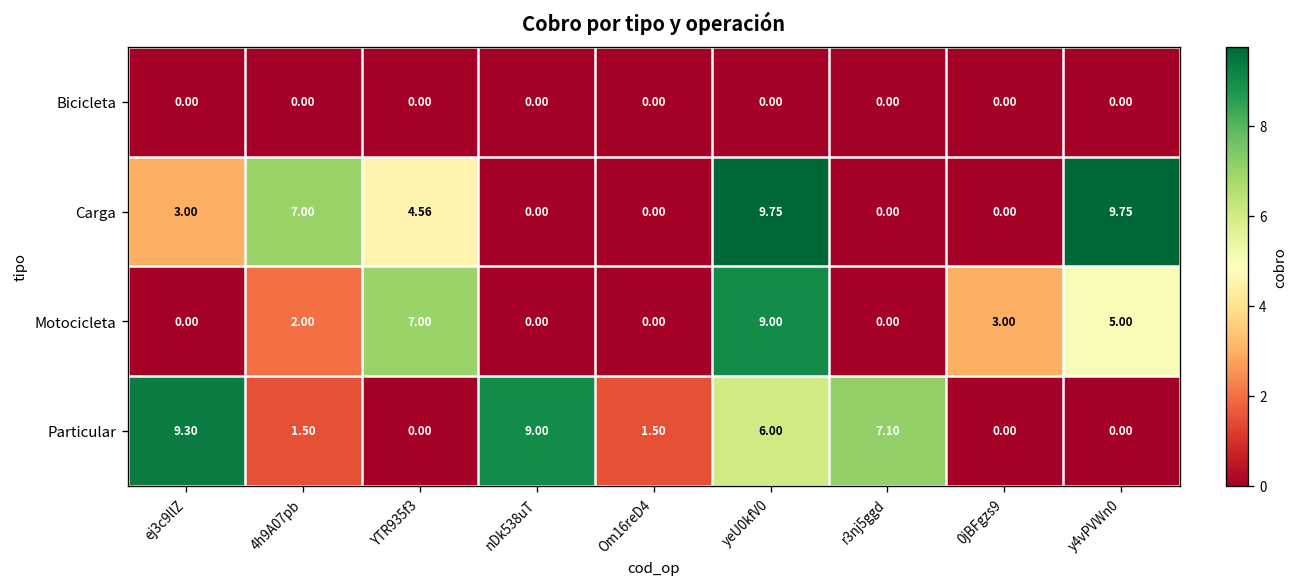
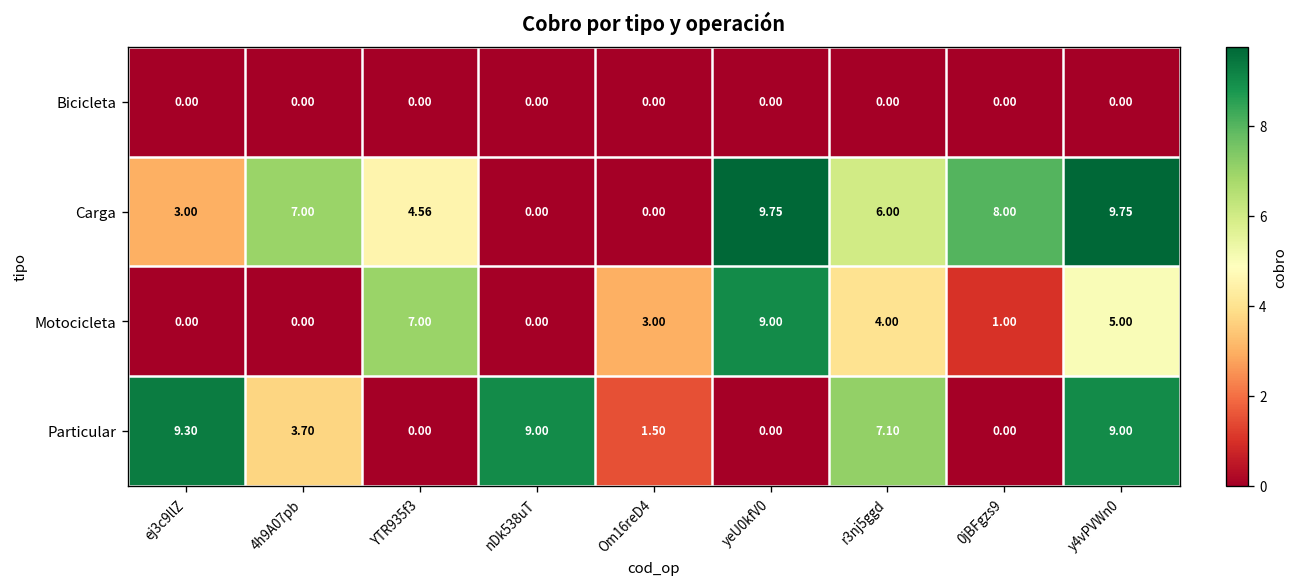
Carga, r3nj5ggd: 0.00 -> 6.00
Carga, 0jBFgzs9: 0.00 -> 8.00
Motocicleta, 4h9A07pb: 2.00 -> 0.00
Motocicleta, Om16reD4: 0.00 -> 3.00
Motocicleta, r3nj5ggd: 0.00 -> 4.00
Motocicleta, 0jBFgzs9: 3.00 -> 1.00
Particular, 4h9A07pb: 1.50 -> 3.70
Particular, yeU0kfV0: 6.00 -> 0.00
Particular, y4vPVWn0: 0.00 -> 9.00
